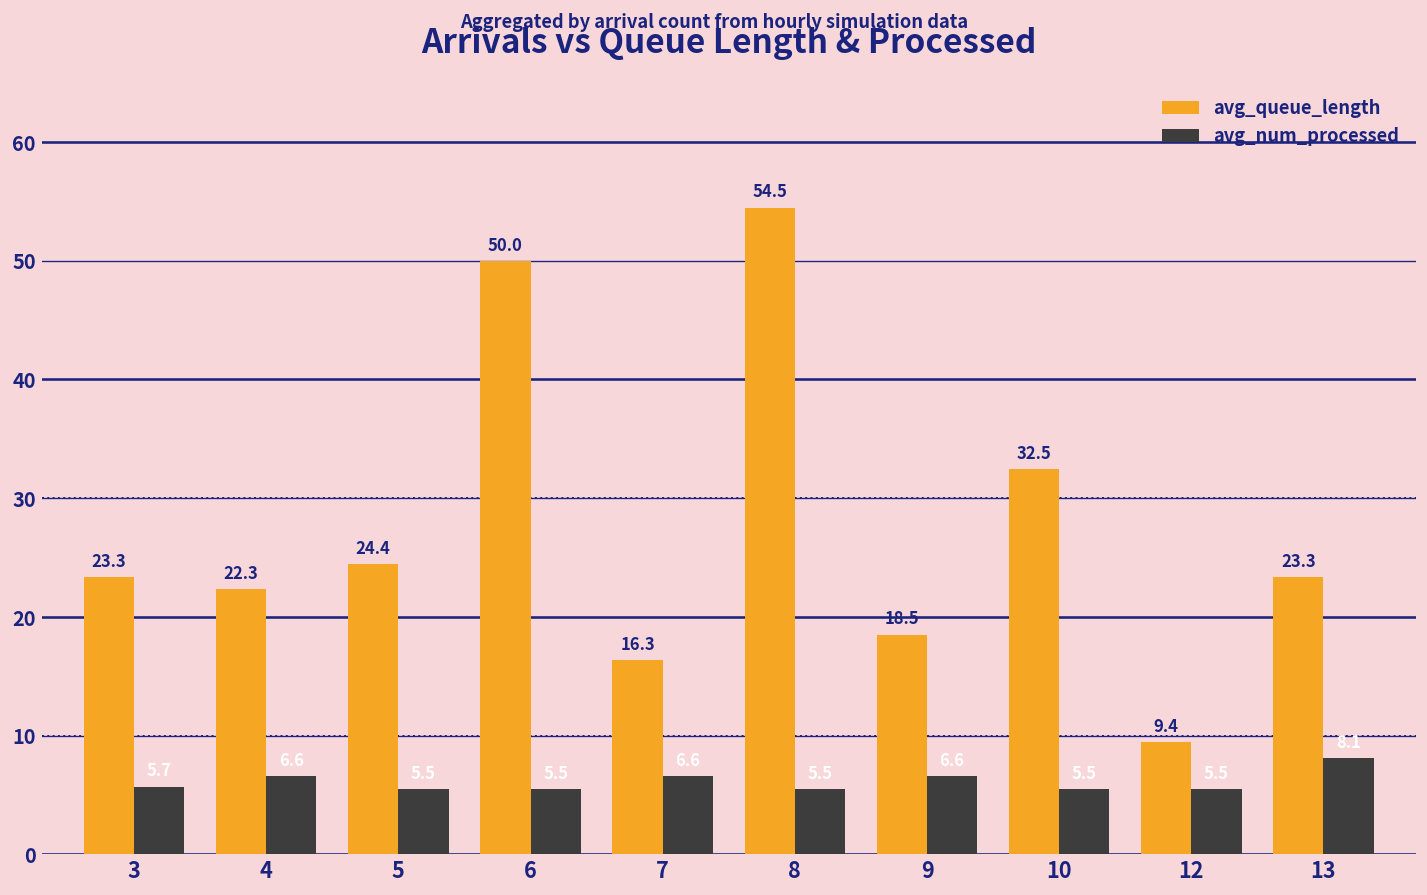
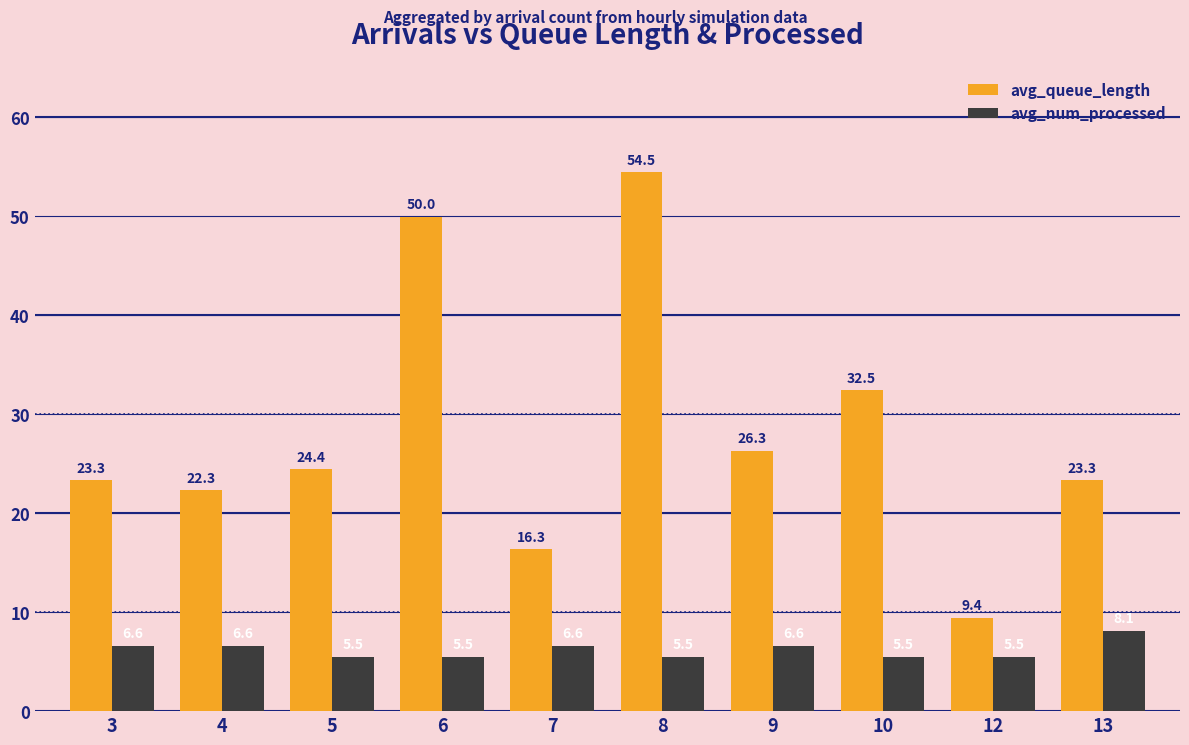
avg_num_processed, 3: 6 -> 7
avg_queue_length, 9: 18.5 -> 26.3
